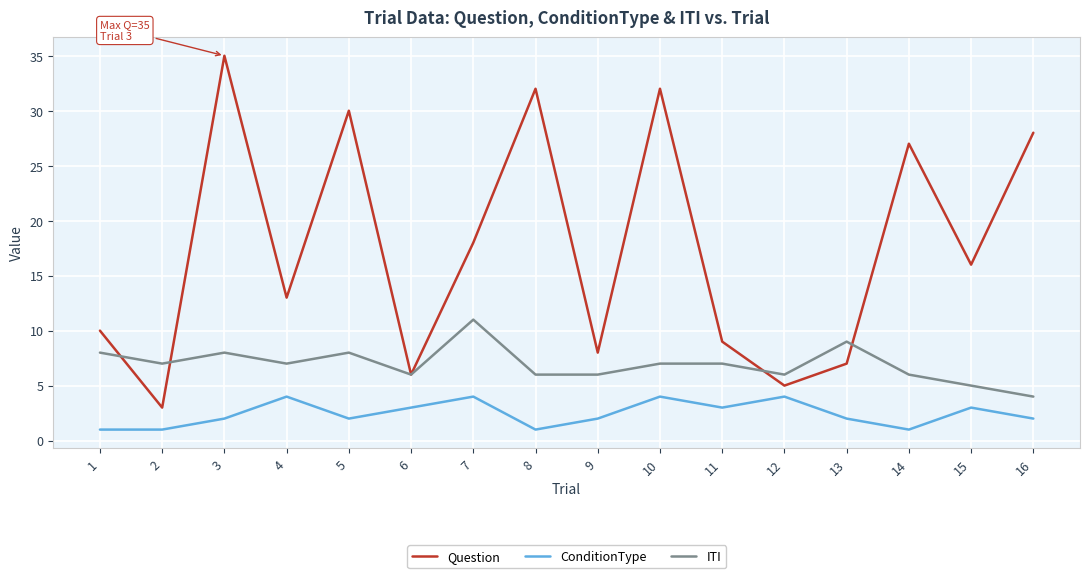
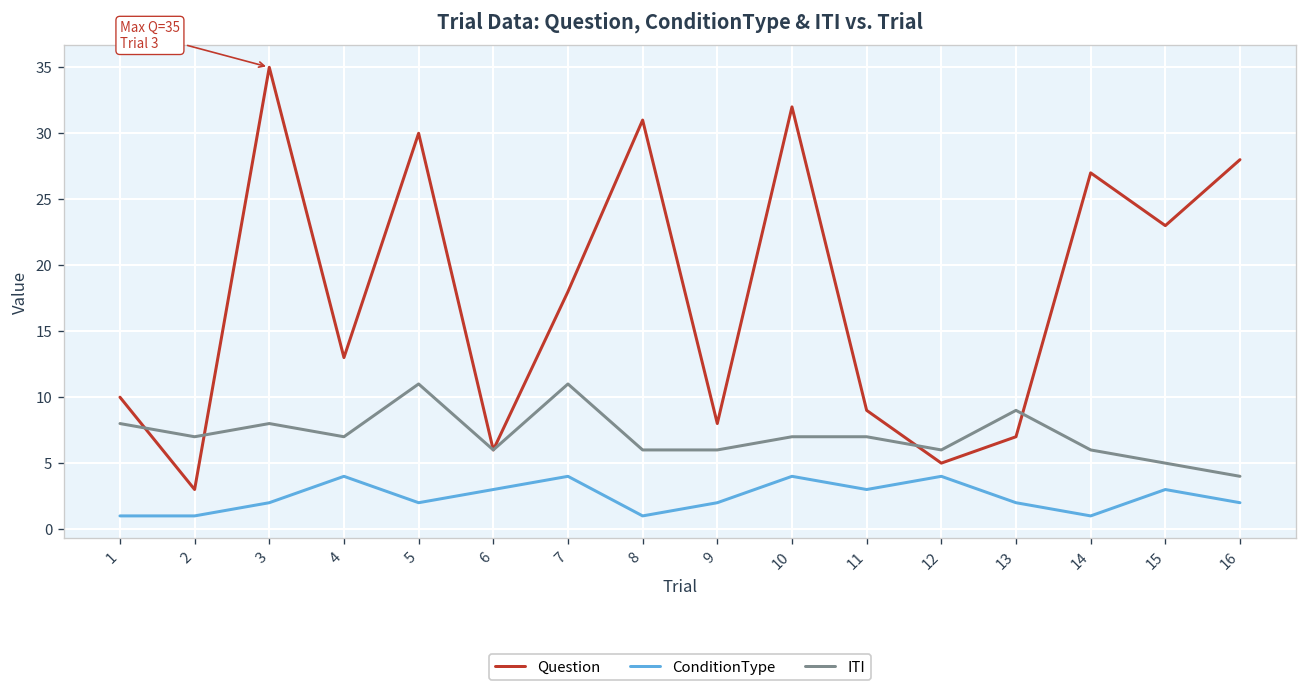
ITI, 5: 8 -> 11
Question, 8: 32 -> 31
Question, 15: 16 -> 23
